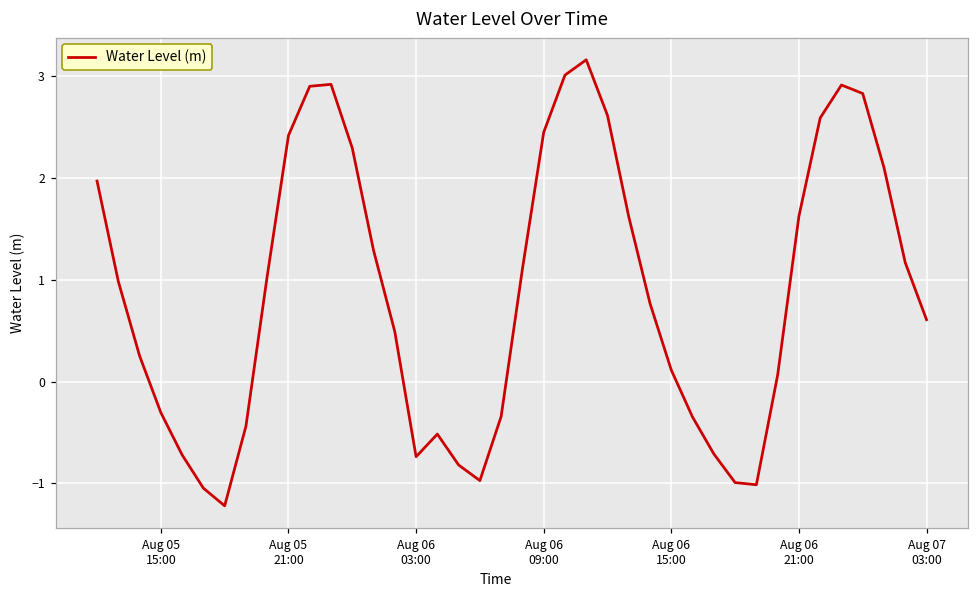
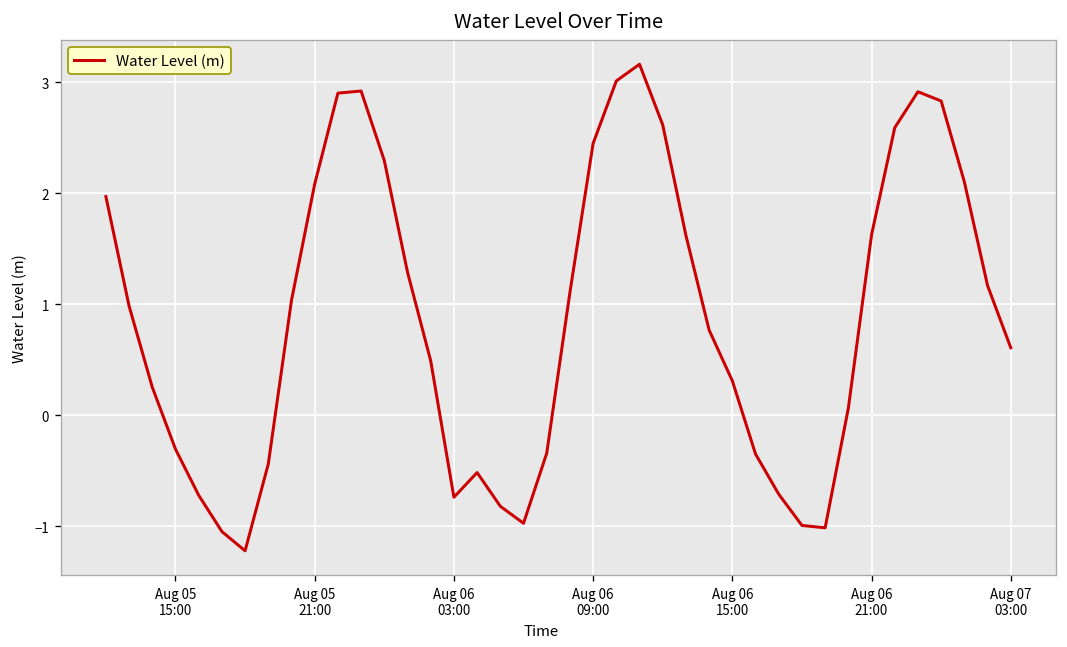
Aug 05 21:00: 2.4 -> 2.1
Aug 06 15:00: 0.1 -> 0.3
